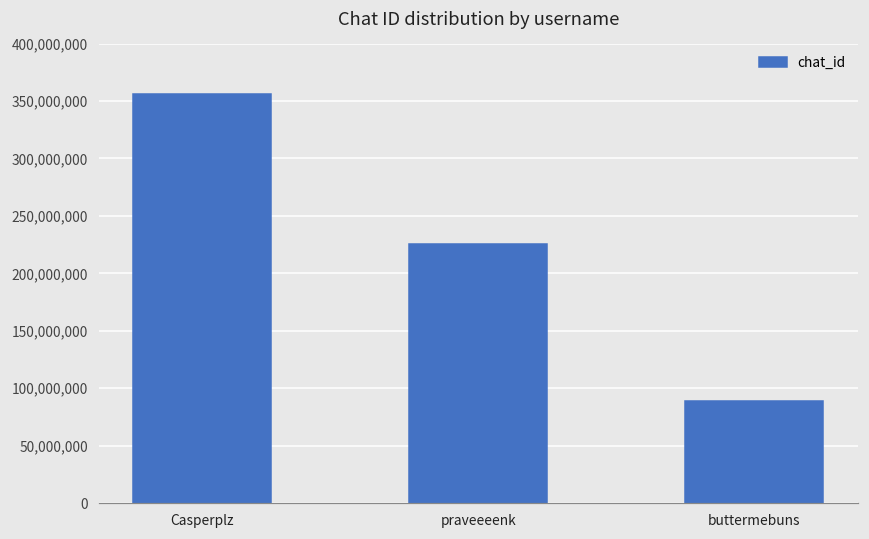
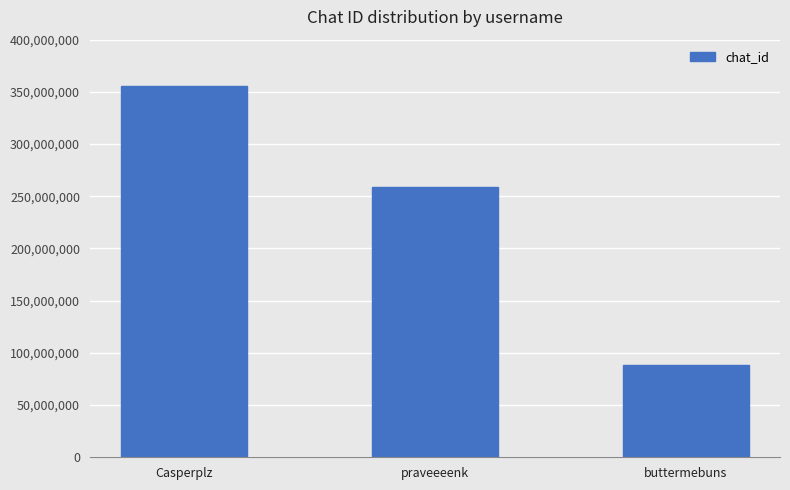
praveeeenk: 225,000,000 -> 259,000,000
